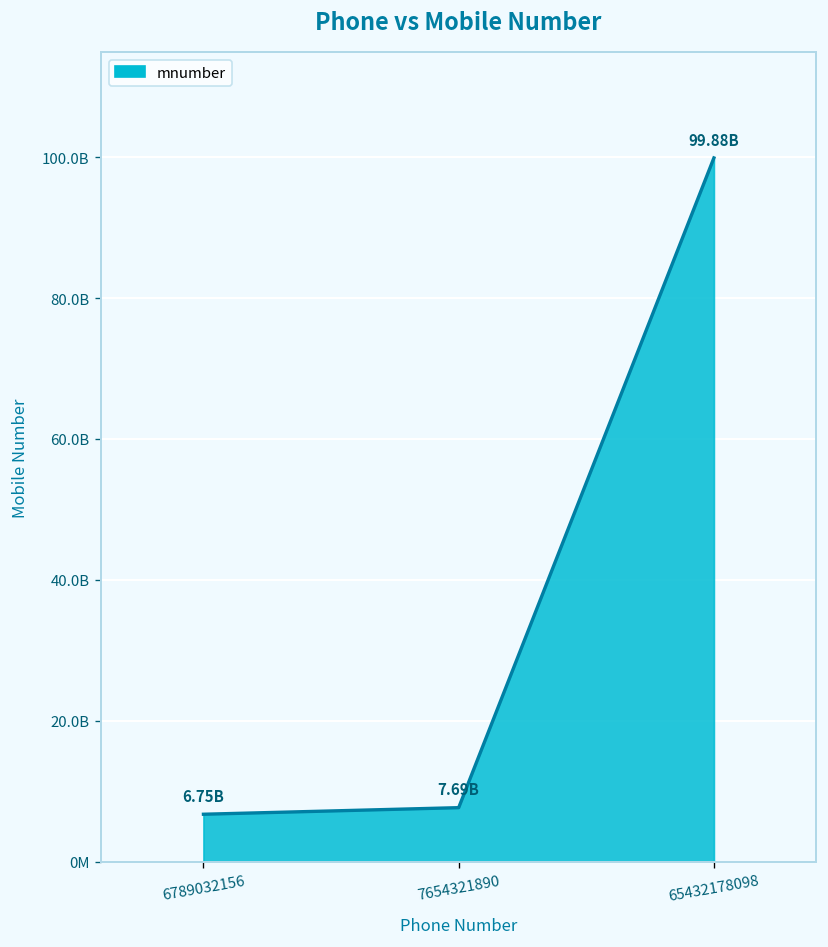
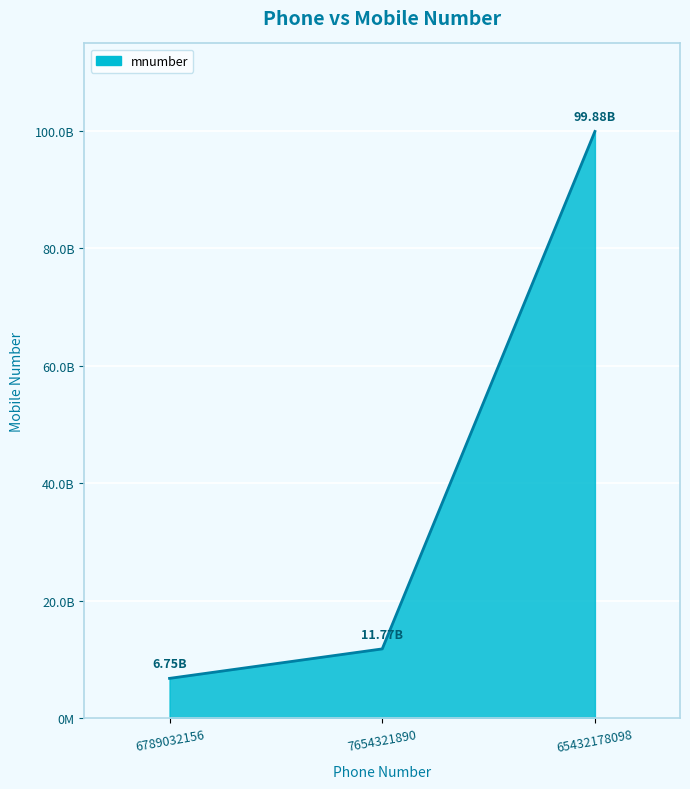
7654321890: 7.69B -> 11.77B
